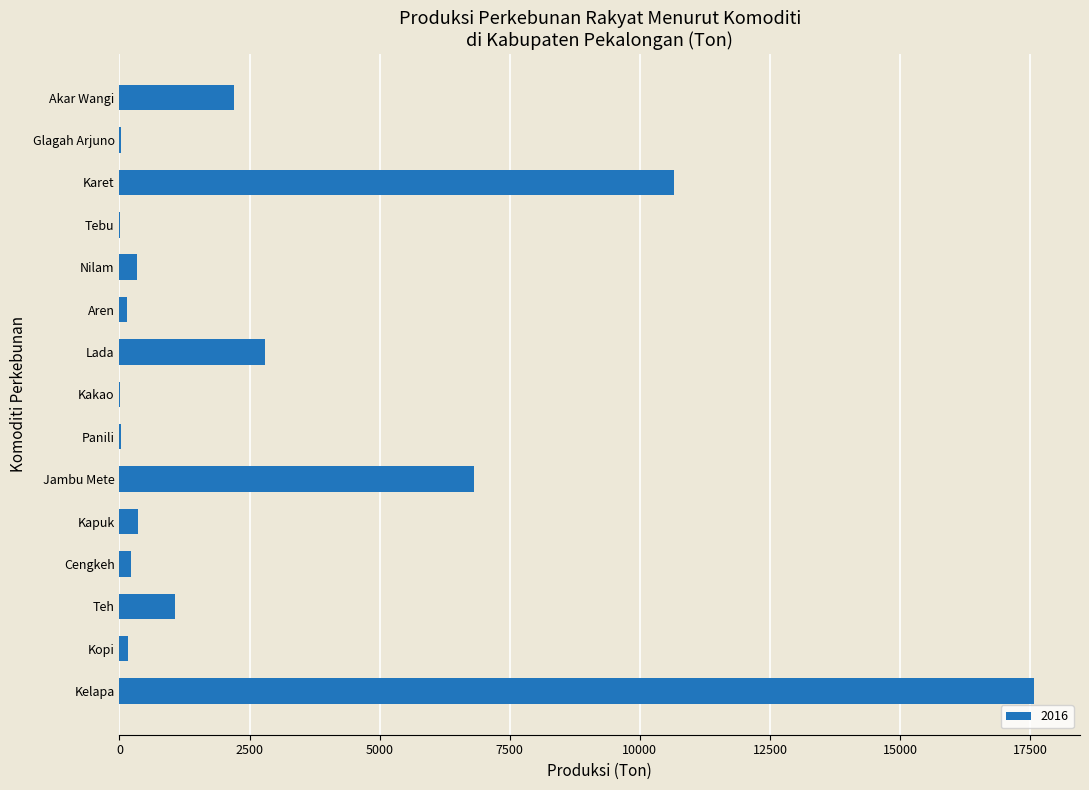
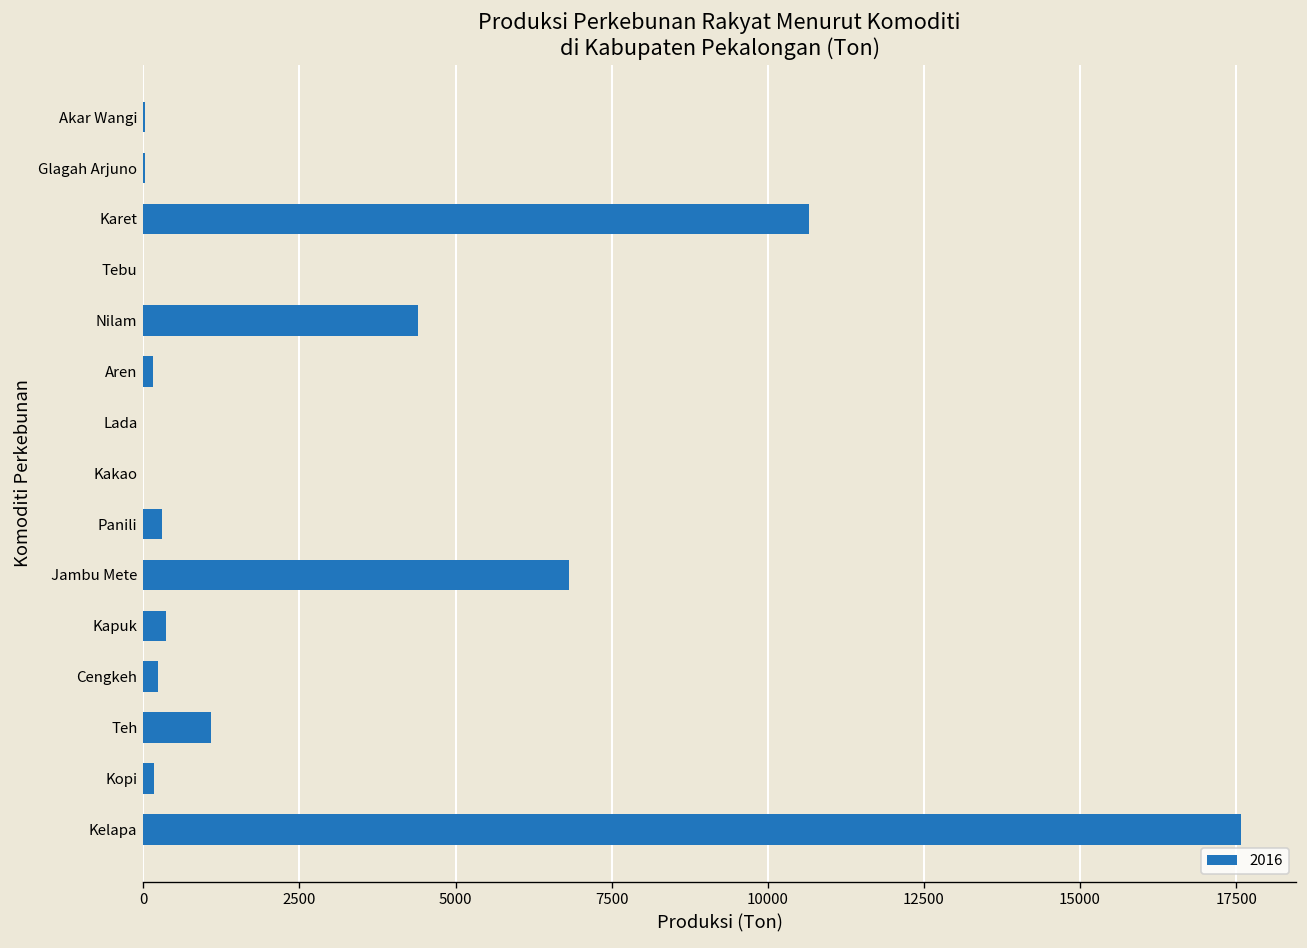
Akar Wangi: 2200 -> 0
Nilam: 300 -> 4400
Lada: 2800 -> 0
Panili: 0 -> 300
